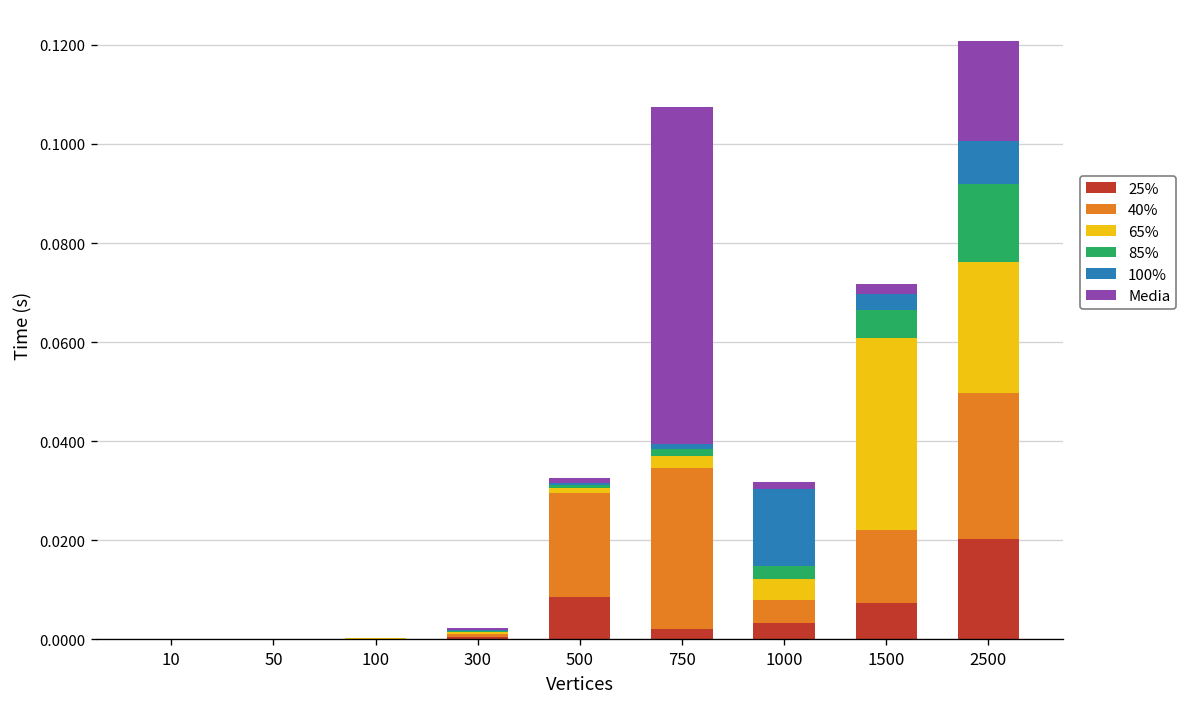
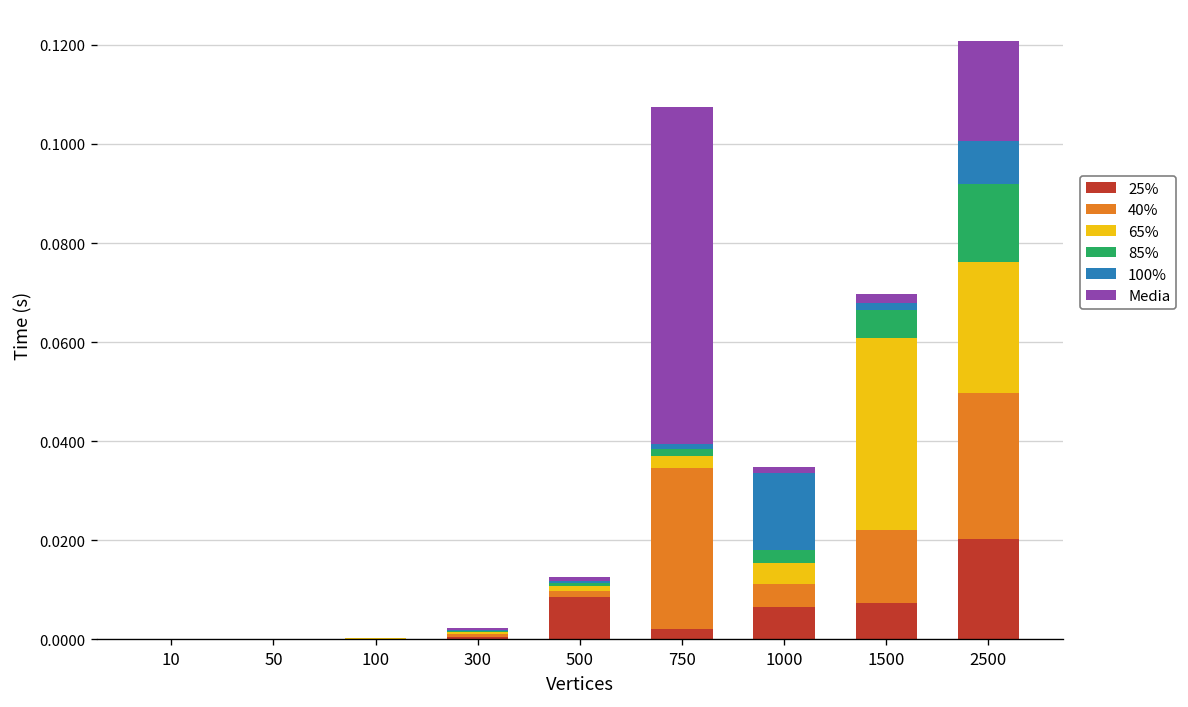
40%, 500: 0.021 -> 0.001
25%, 1000: 0.003 -> 0.007
100%, 1500: 0.003 -> 0.001
